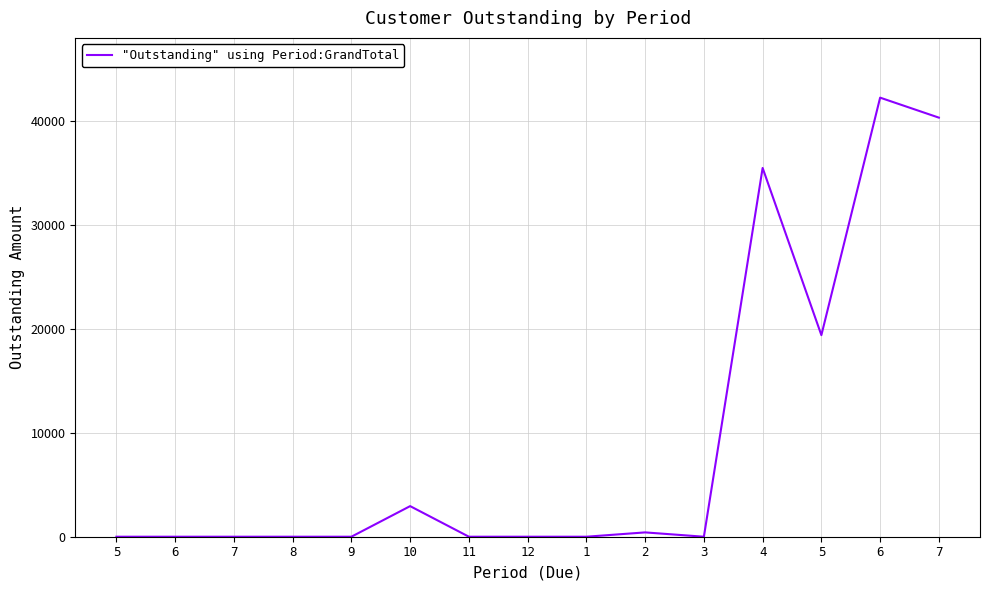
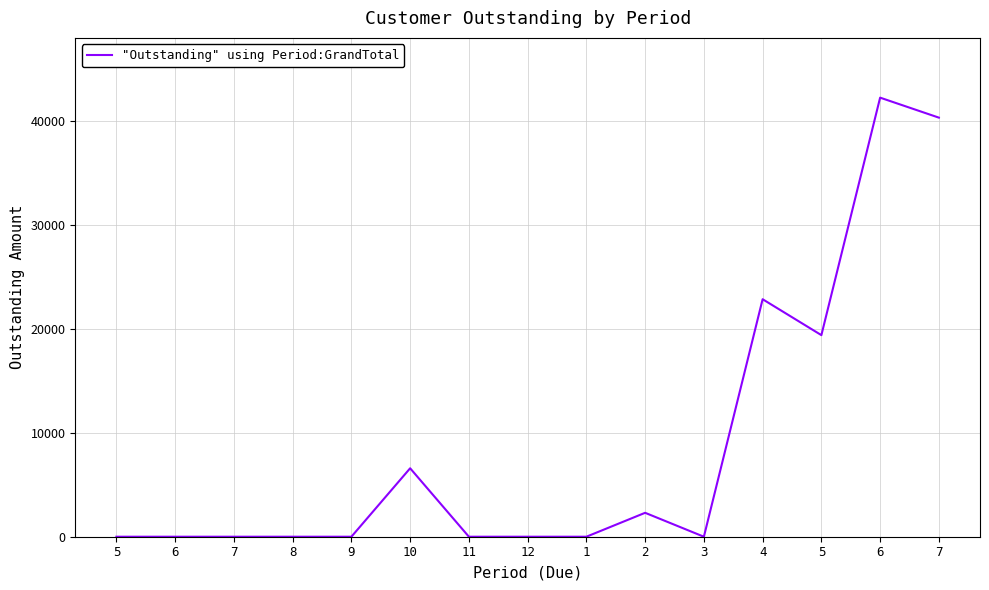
10: 2900 -> 6600
2: 400 -> 2300
4: 35500 -> 22900
